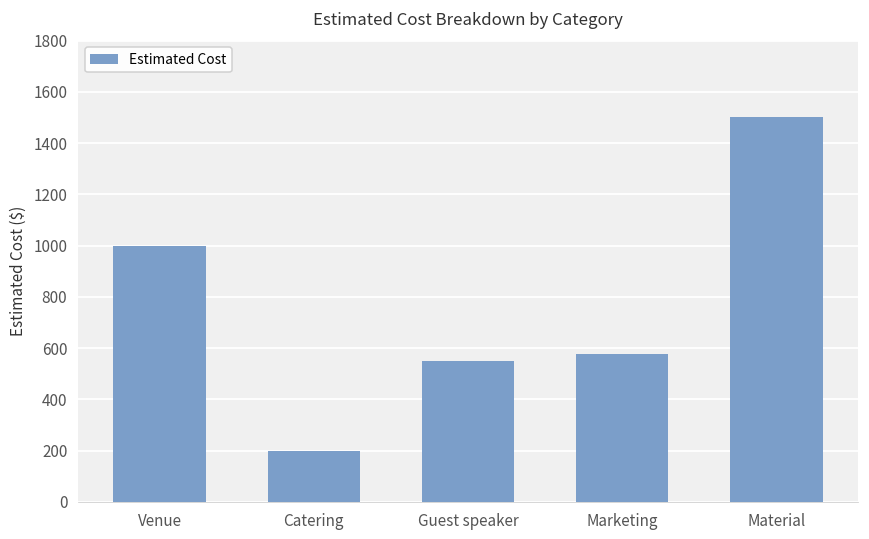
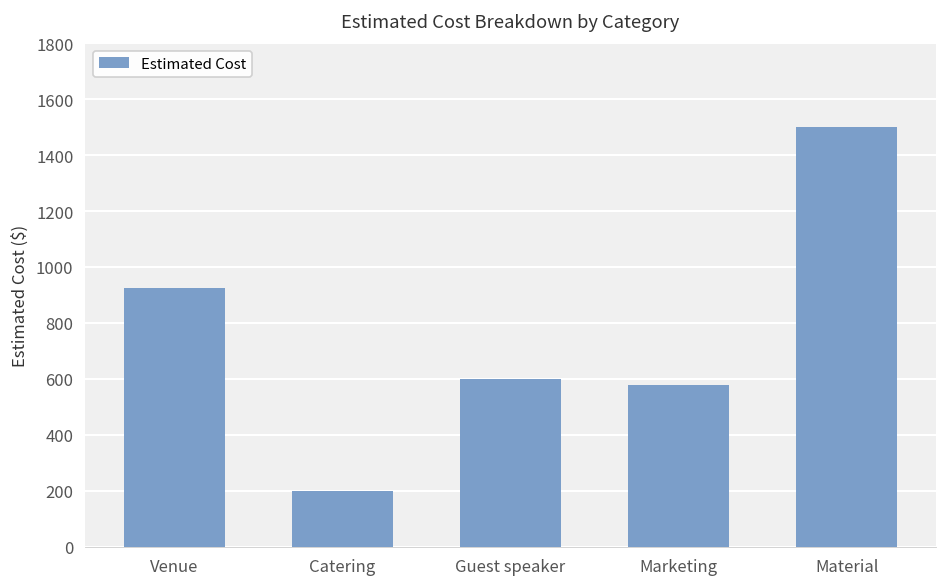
Venue: 1000 -> 930
Guest speaker: 550 -> 600
